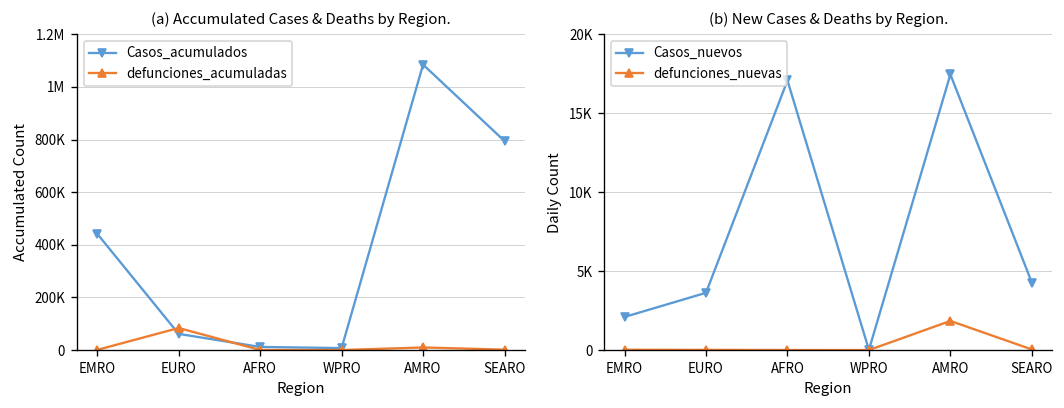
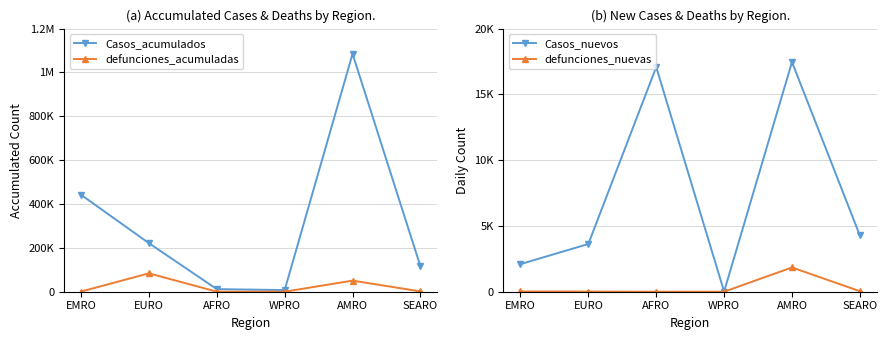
(a) Accumulated Cases & Deaths by Region., Casos_acumulados, EURO: 60000 -> 220000
(a) Accumulated Cases & Deaths by Region., defunciones_acumuladas, AMRO: 10000 -> 50000
(a) Accumulated Cases & Deaths by Region., Casos_acumulados, SEARO: 790000 -> 120000
